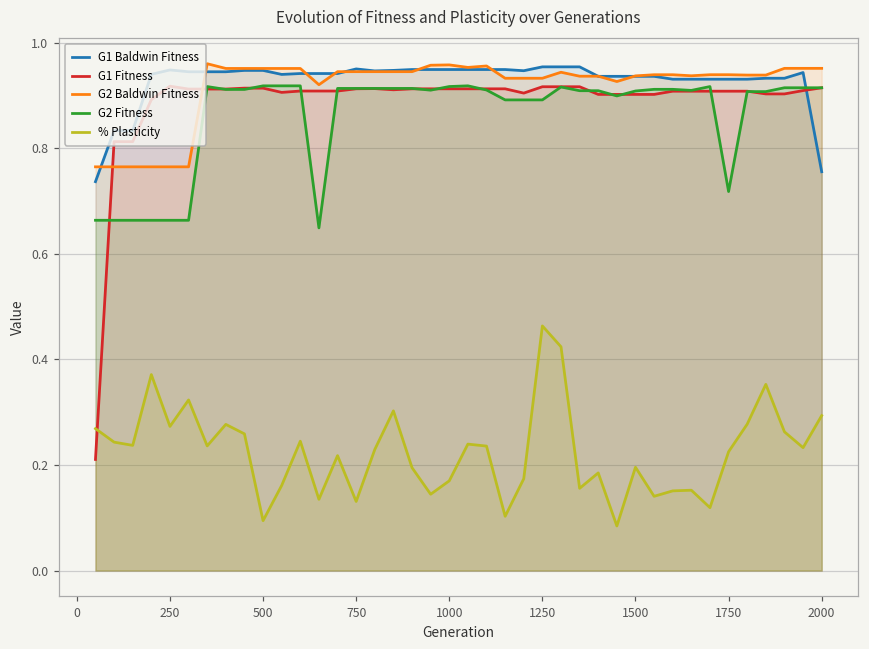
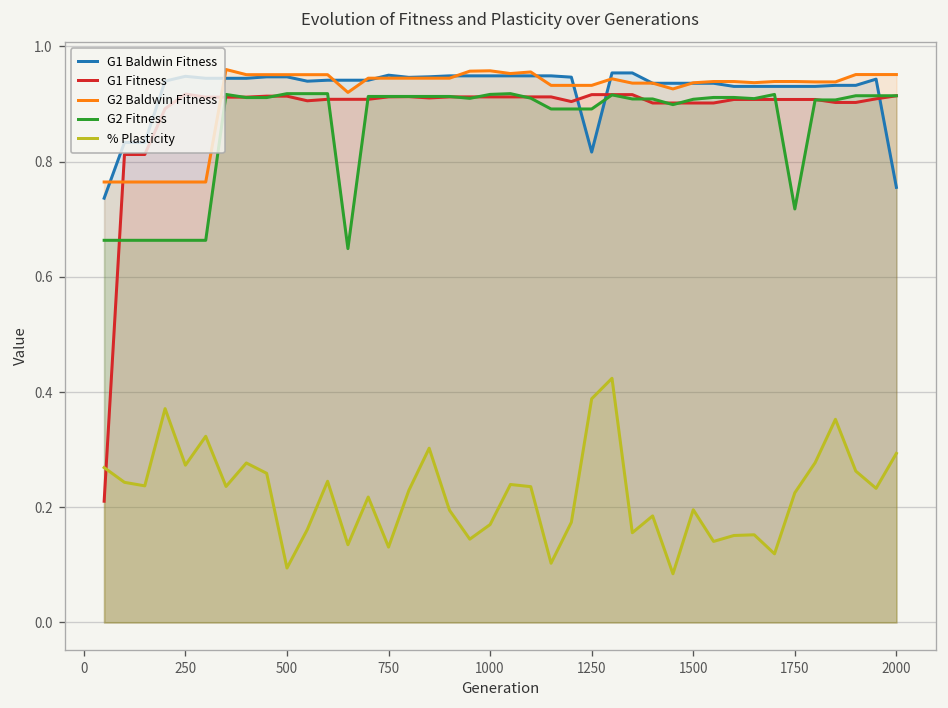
G1 Baldwin Fitness, 1250: 0.95 -> 0.82
% Plasticity, 1250: 0.46 -> 0.39
